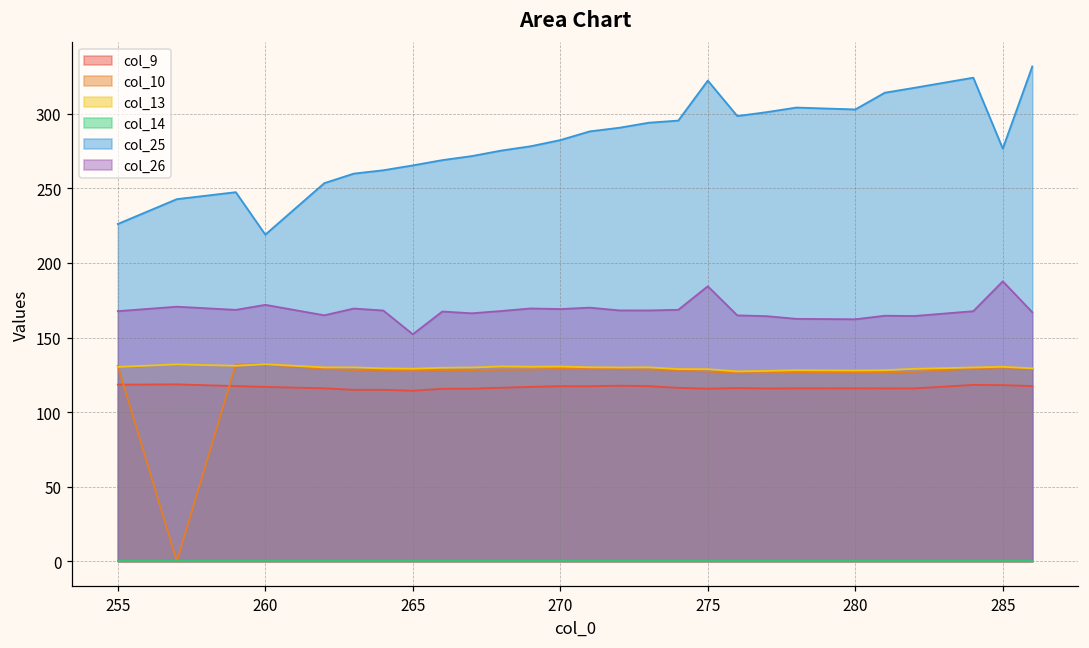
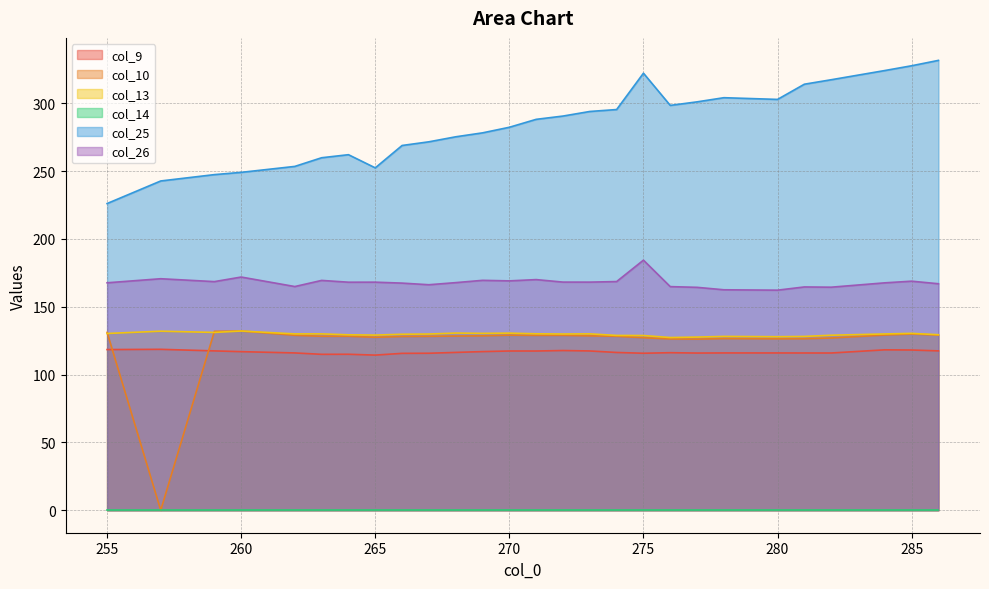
col_25, 260: 219 -> 249
col_25, 265: 265 -> 252
col_26, 265: 152 -> 168
col_25, 285: 277 -> 328
col_26, 285: 188 -> 169
